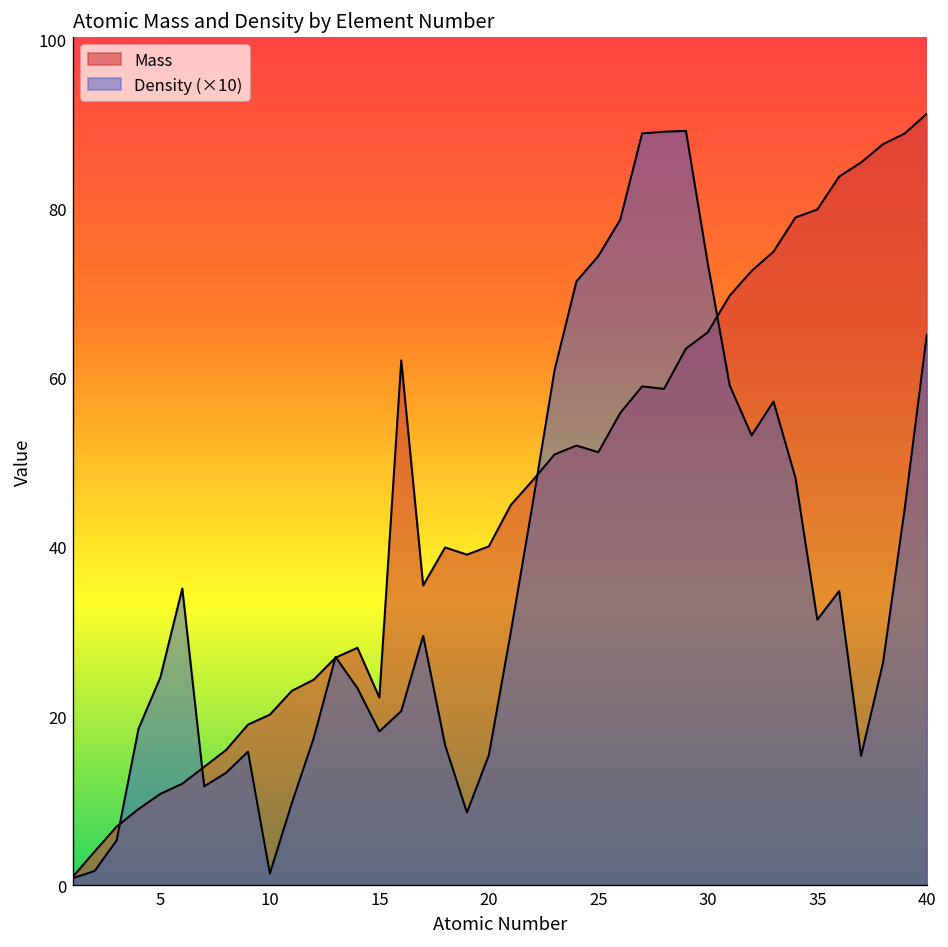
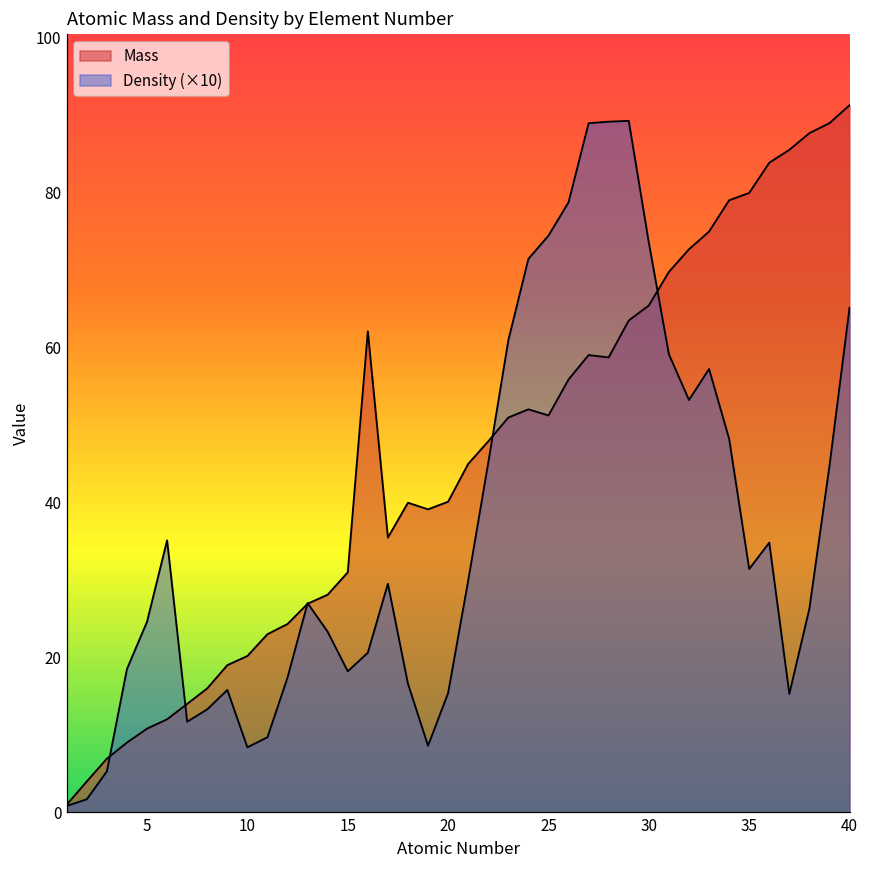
Density (×10), 10: 1 -> 8
Mass, 15: 22 -> 31
